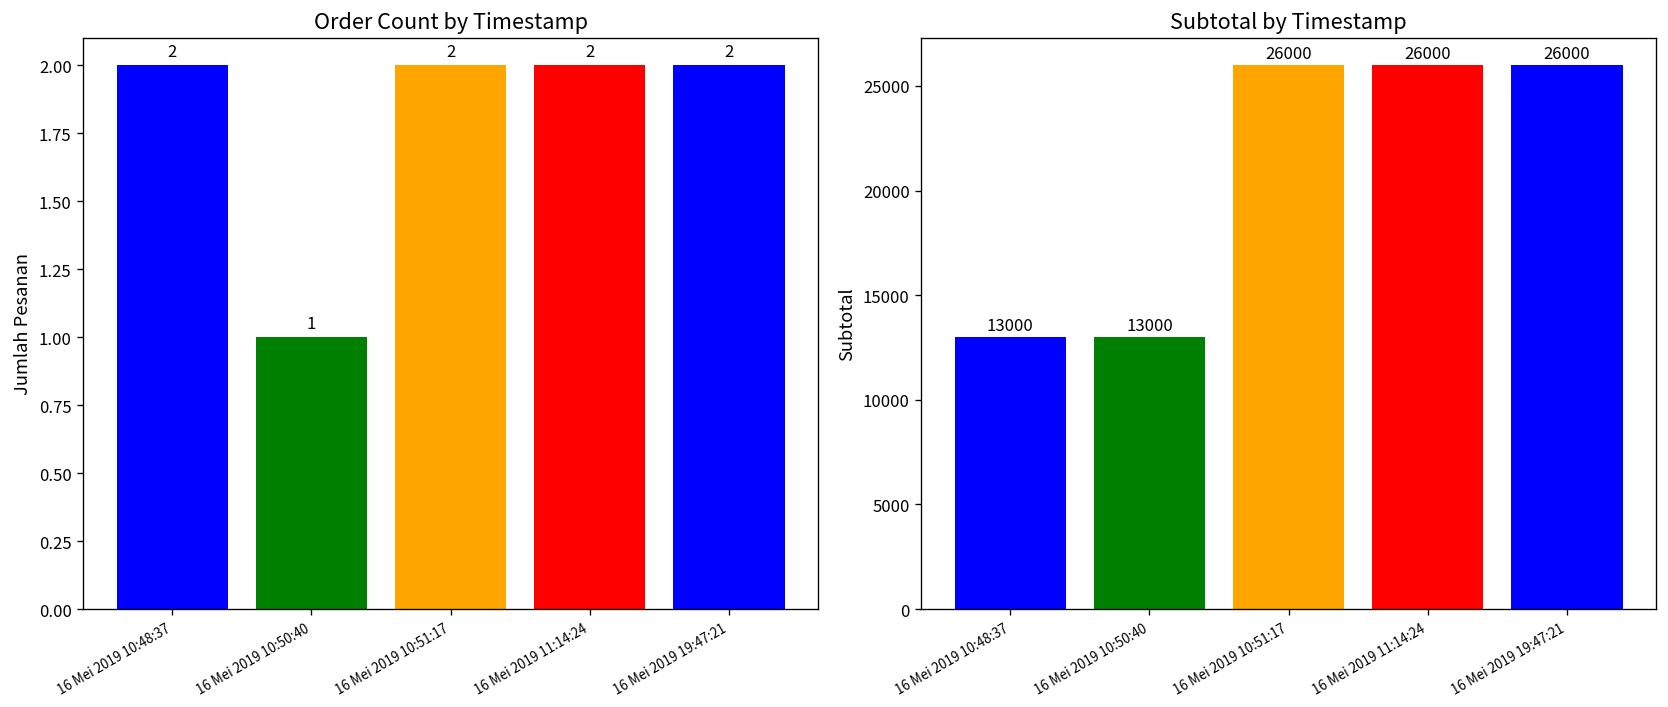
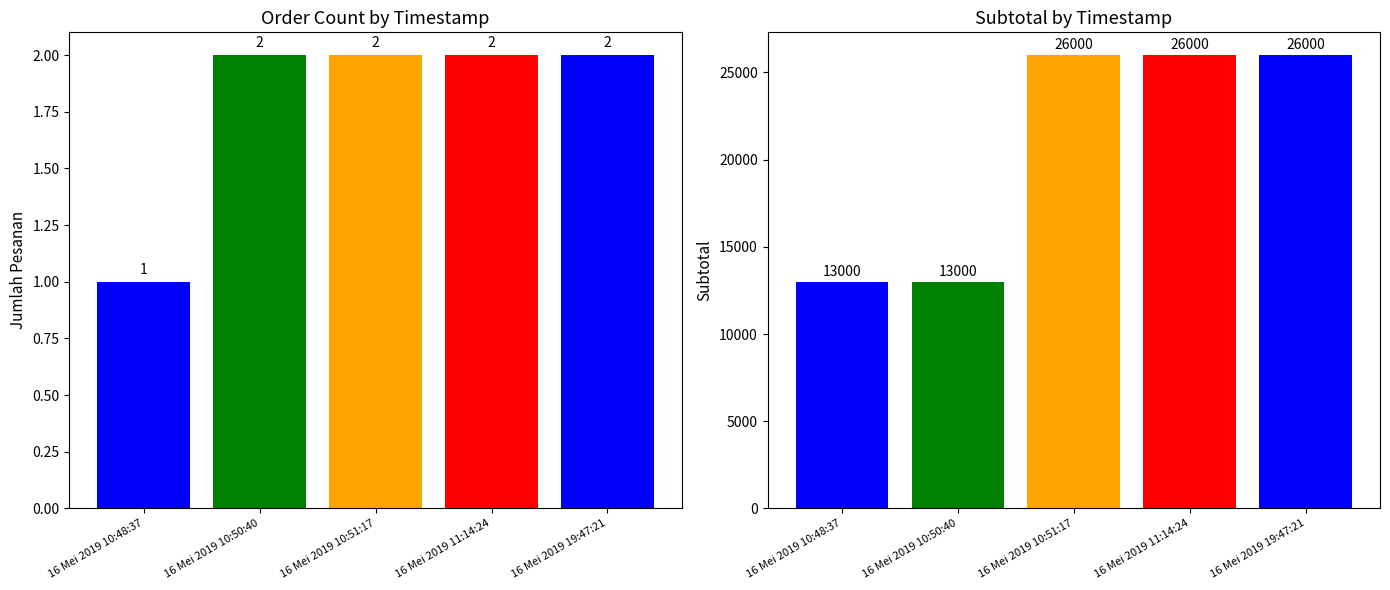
Order Count by Timestamp, 16 Mei 2019 10:48:37: 2 -> 1
Order Count by Timestamp, 16 Mei 2019 10:50:40: 1 -> 2
